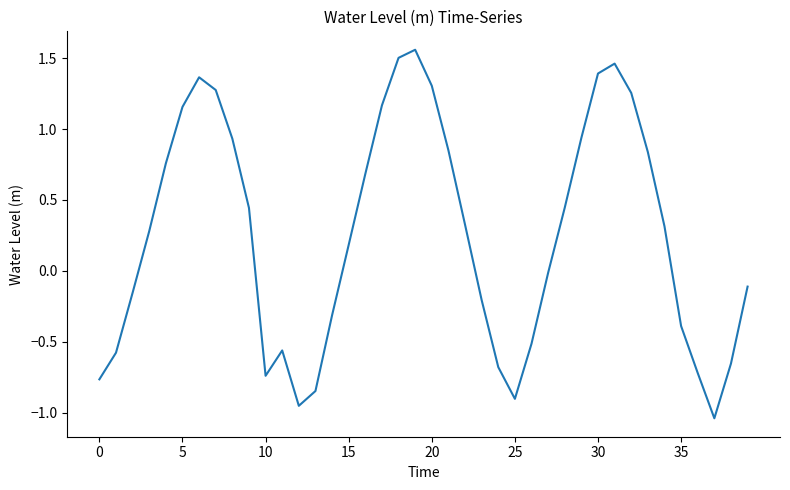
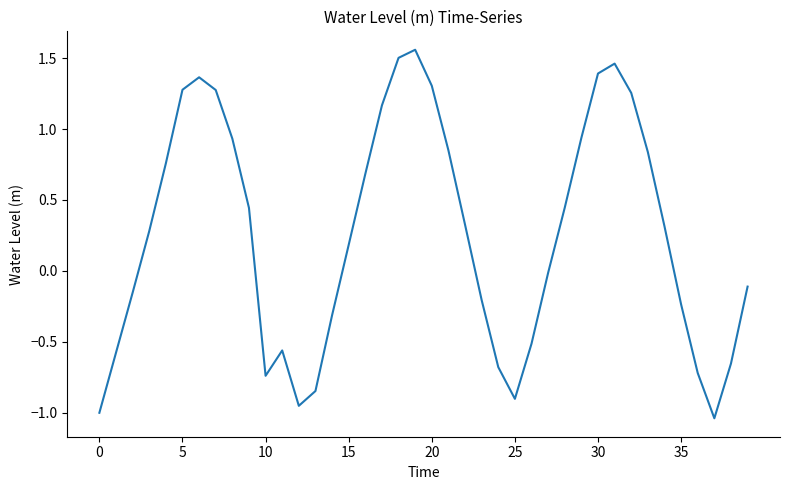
0: -0.77 -> -1.00
5: 1.16 -> 1.28
35: -0.39 -> -0.24
